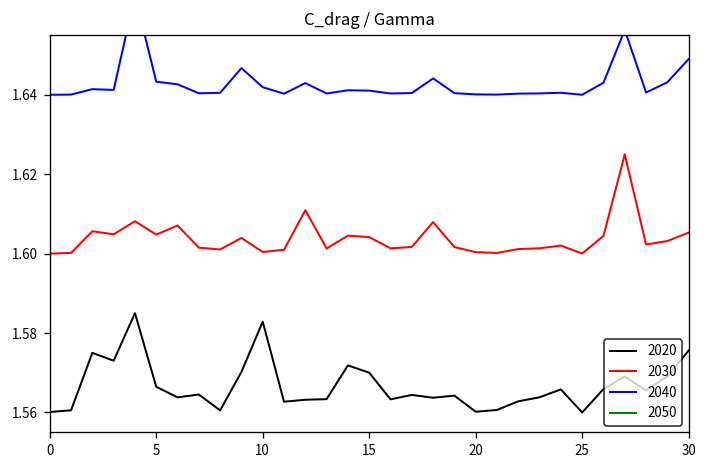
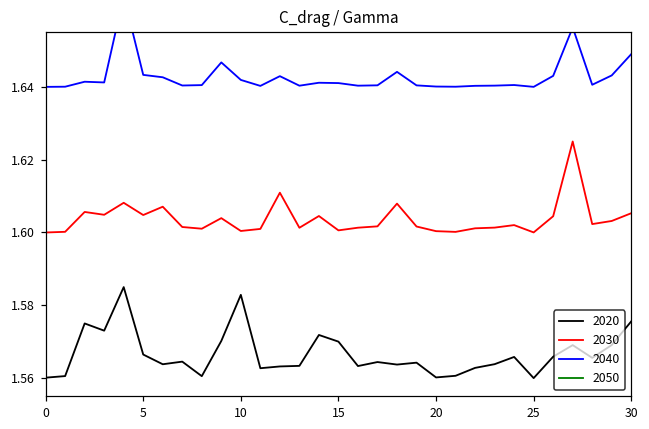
2030, 15: 1.604 -> 1.601
